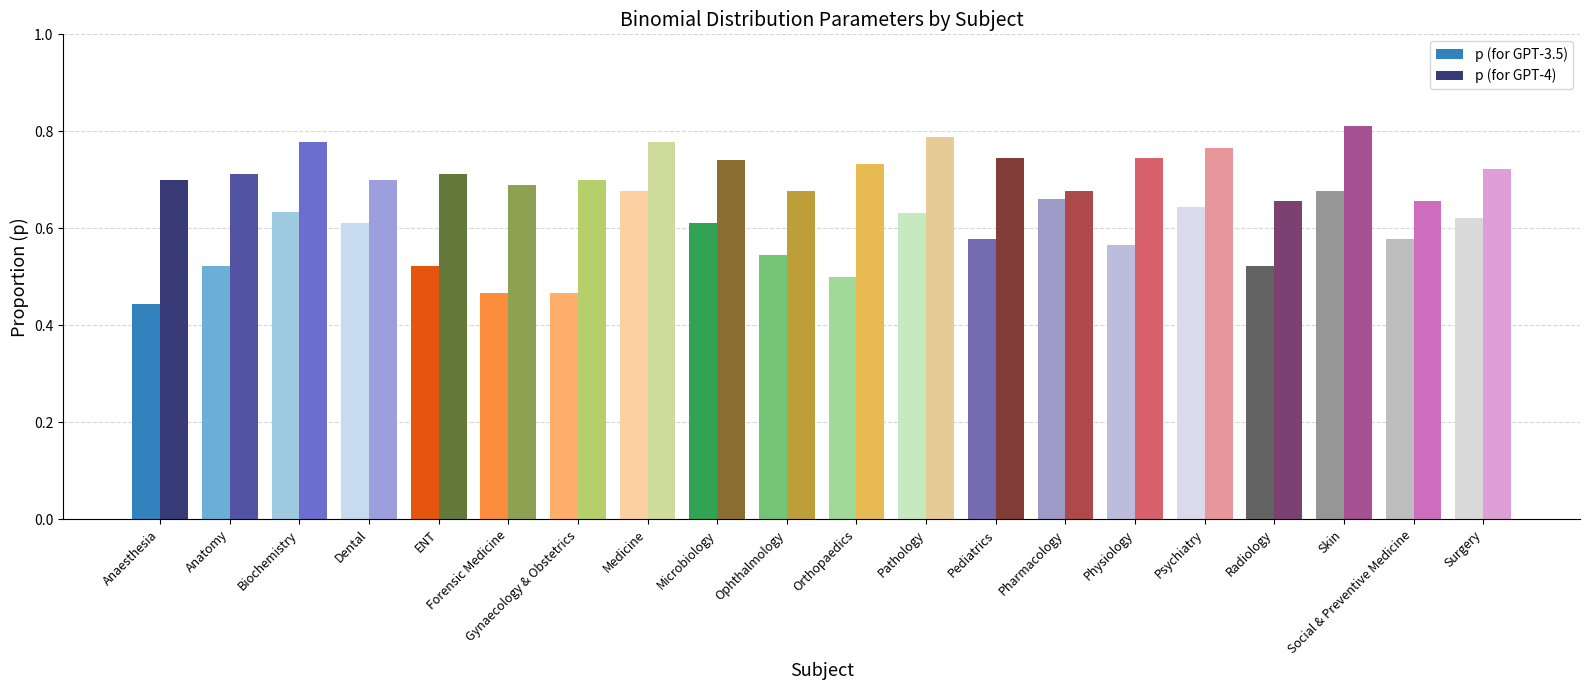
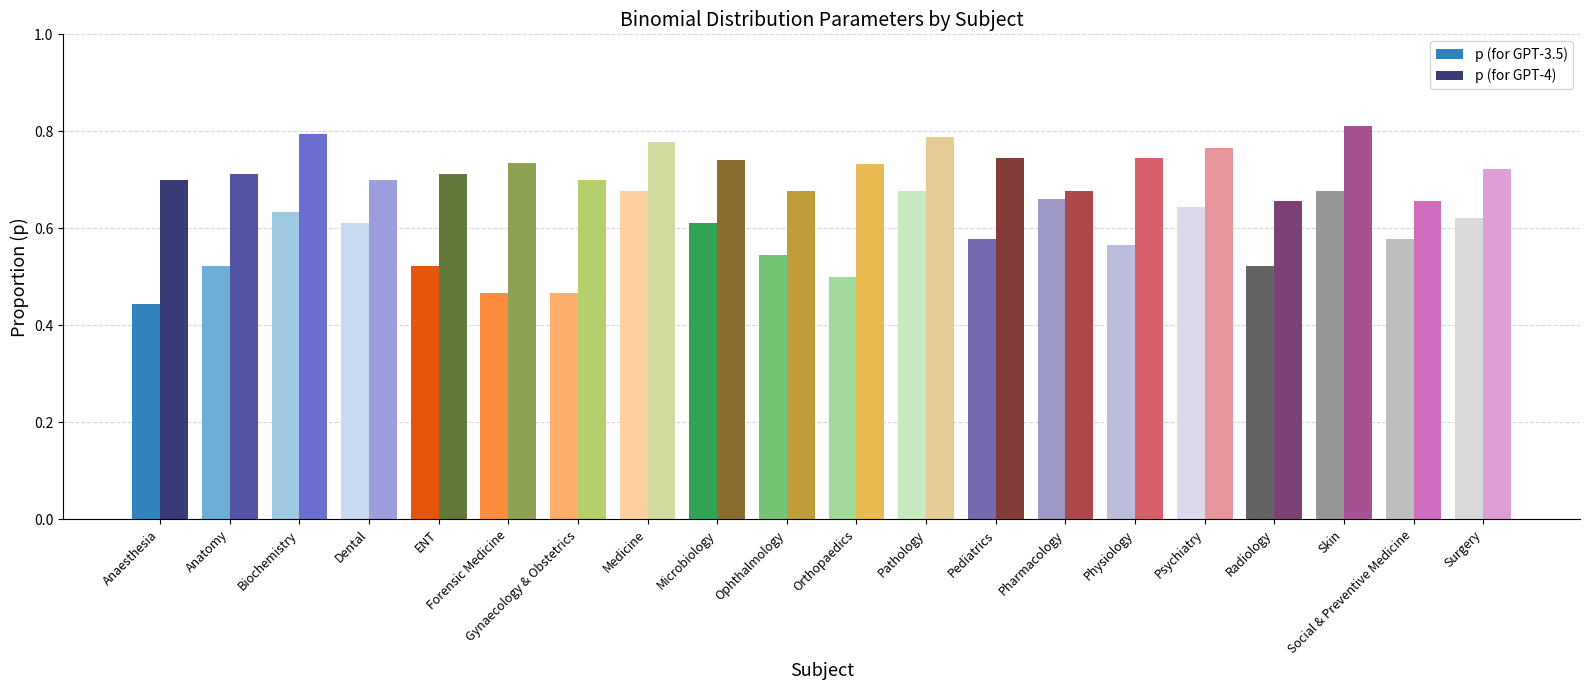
p (for GPT-4), Biochemistry: 0.78 -> 0.79
p (for GPT-4), Forensic Medicine: 0.69 -> 0.73
p (for GPT-3.5), Pathology: 0.63 -> 0.68
